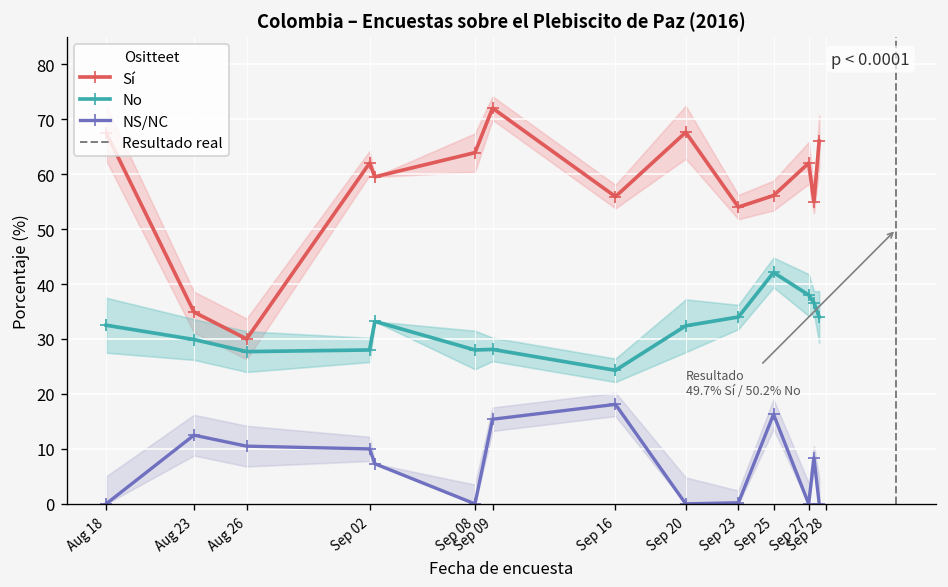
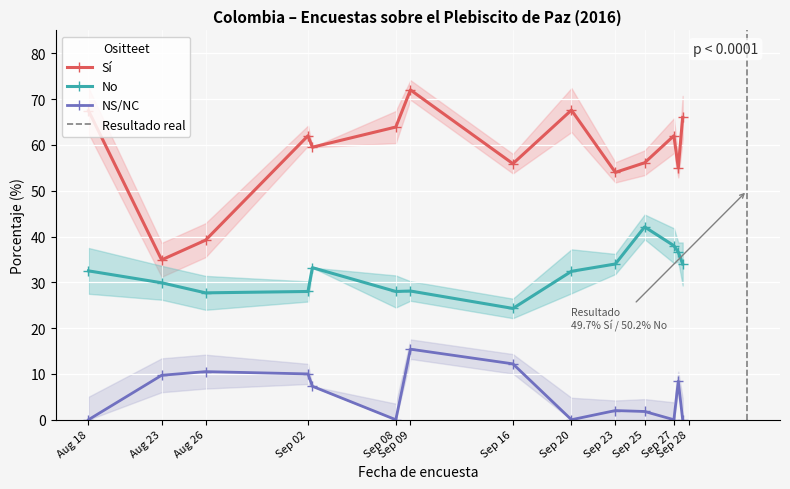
NS/NC, Aug 23: 13 -> 10
Sí, Aug 26: 30 -> 39
NS/NC, Sep 16: 18 -> 12
NS/NC, Sep 23: 0 -> 2
NS/NC, Sep 25: 16 -> 2
